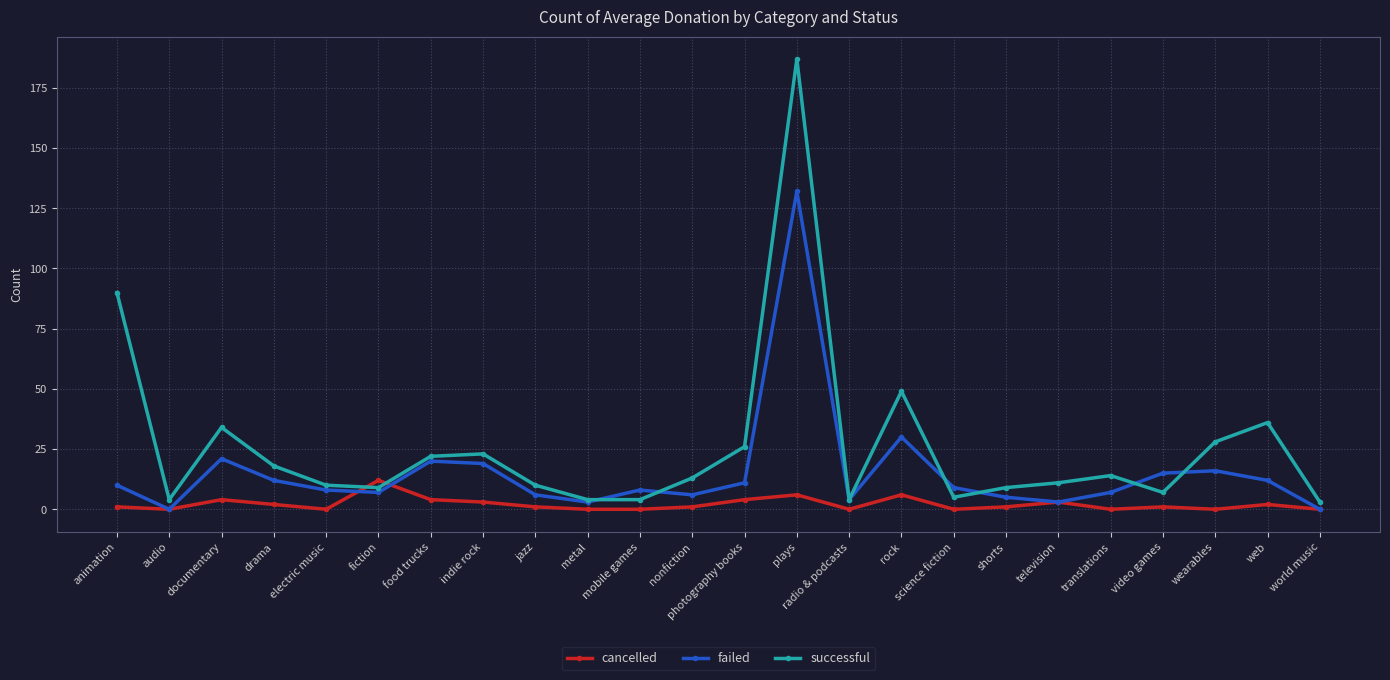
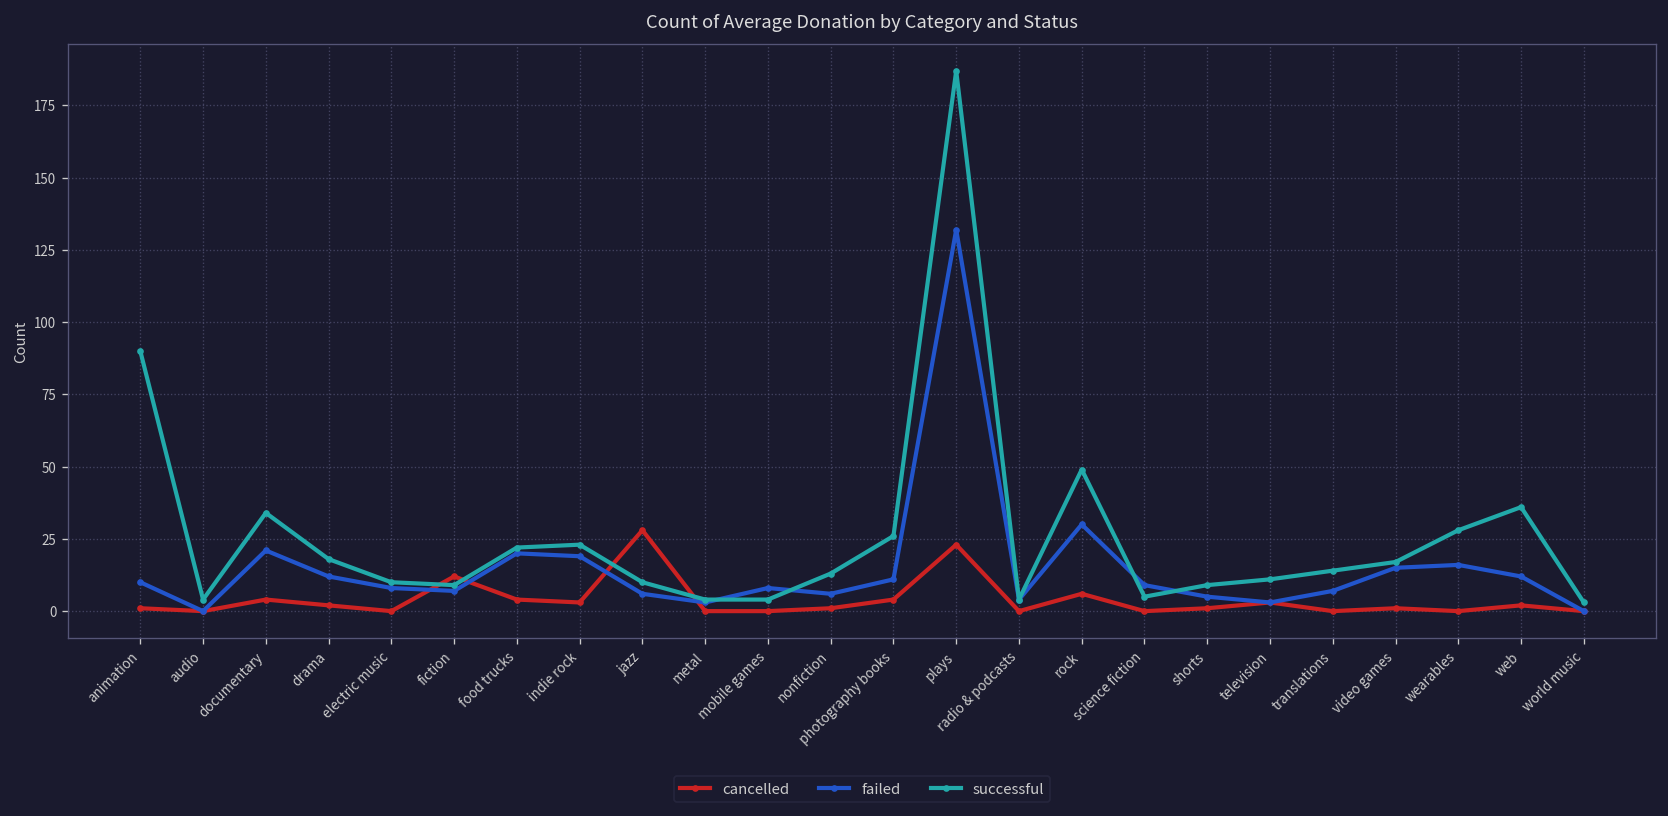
cancelled, jazz: 1 -> 28
cancelled, plays: 6 -> 23
successful, video games: 7 -> 17
